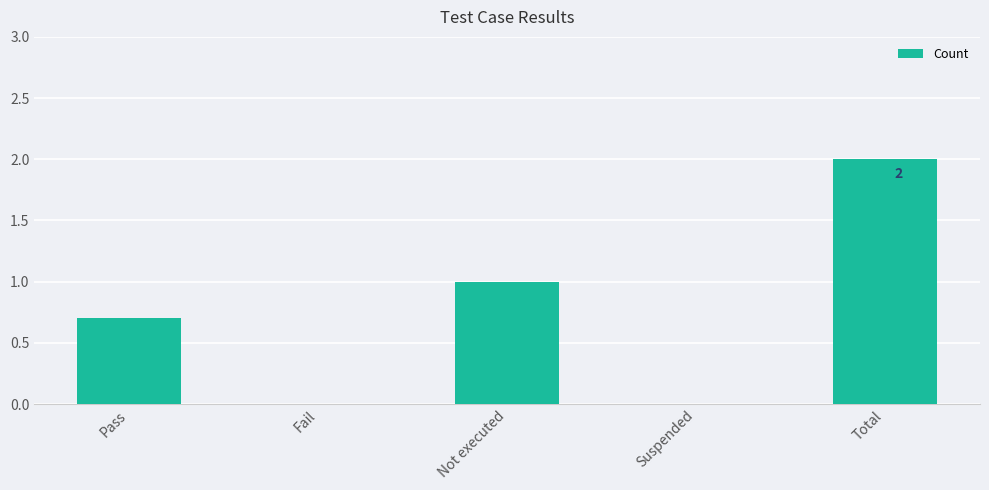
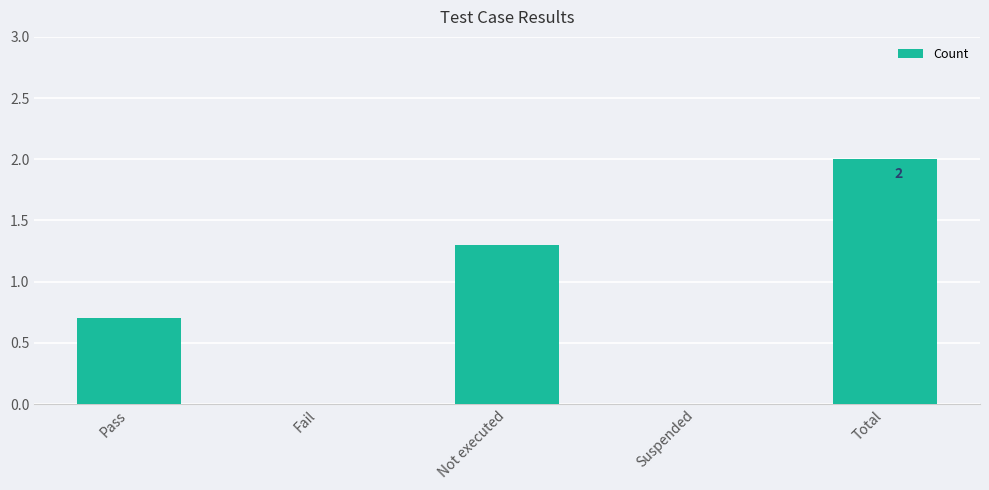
Not executed: 1.0 -> 1.3
